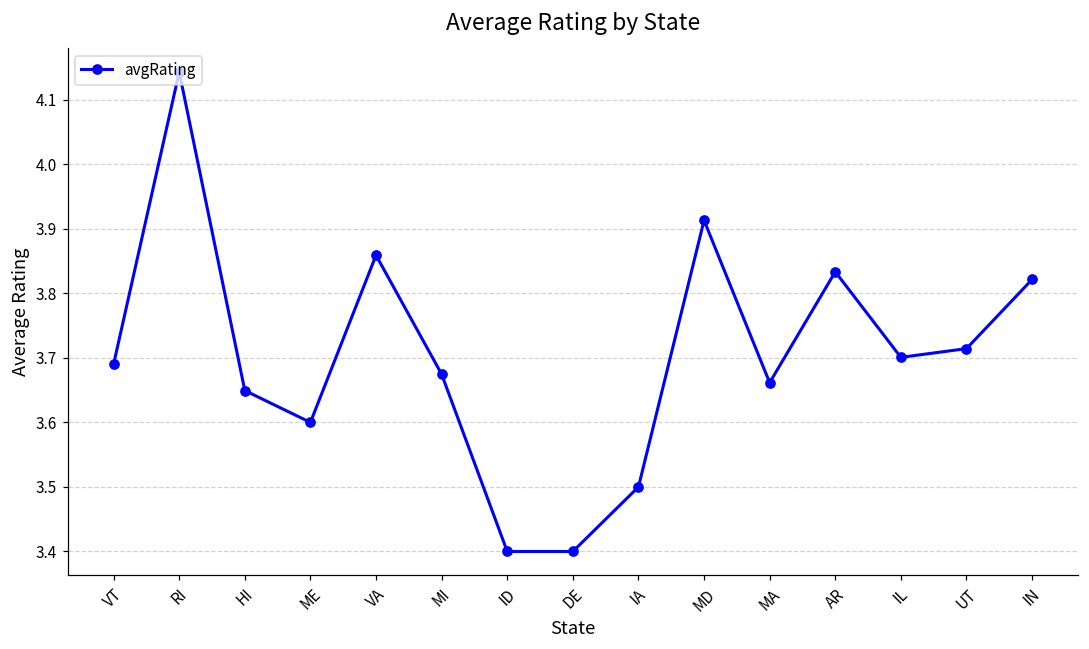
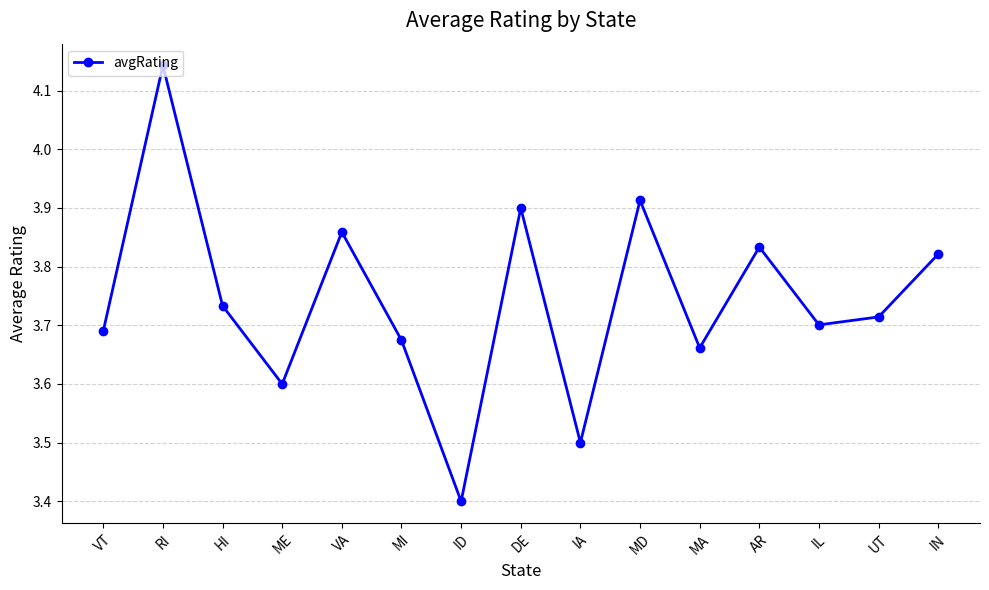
HI: 3.65 -> 3.73
DE: 3.4 -> 3.9
